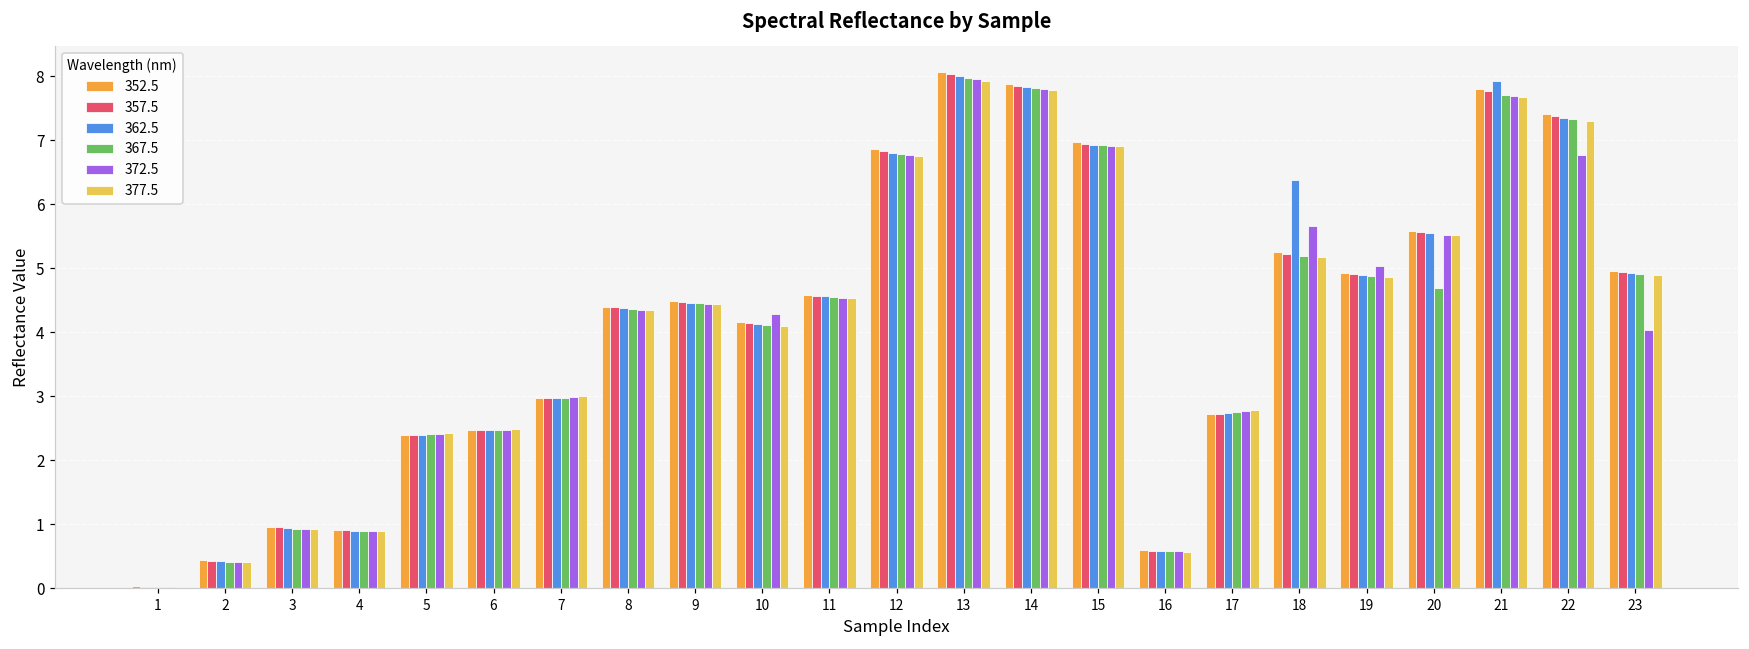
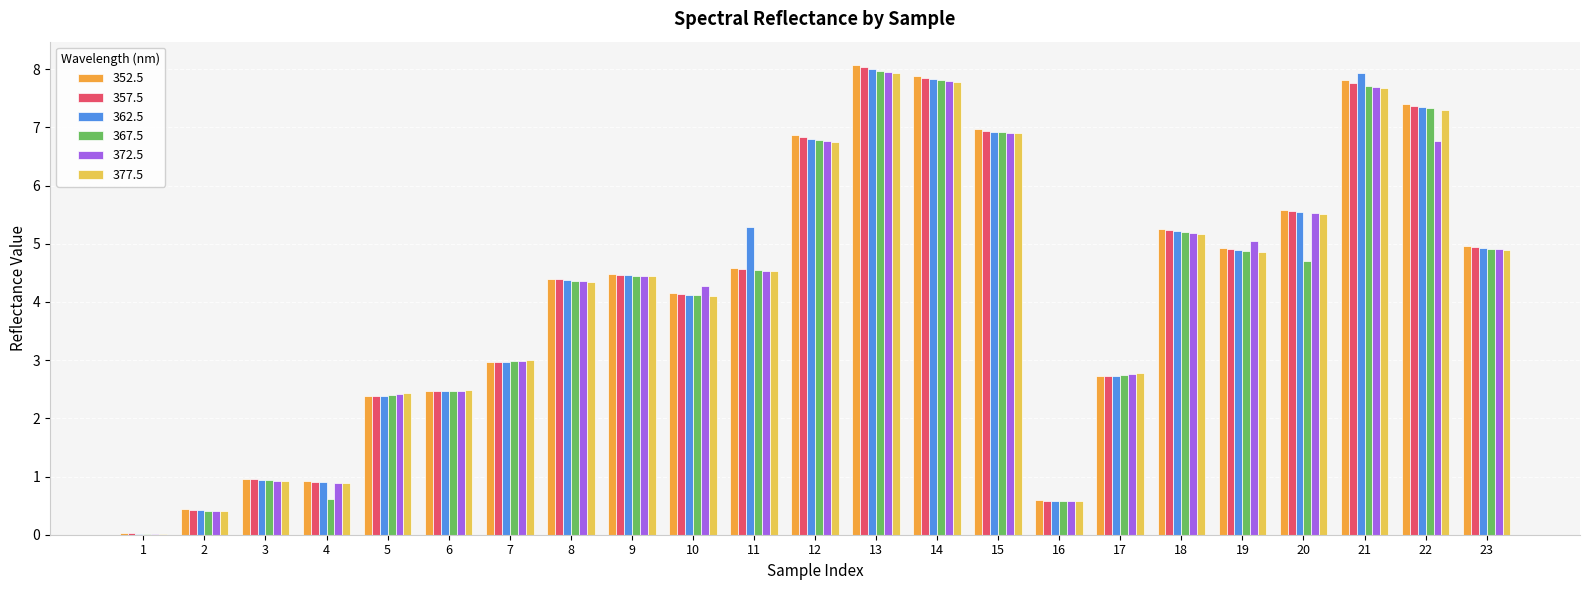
367.5, 4: 0.9 -> 0.6
362.5, 11: 4.6 -> 5.3
362.5, 18: 6.4 -> 5.2
372.5, 18: 5.7 -> 5.2
372.5, 23: 4.0 -> 4.9
